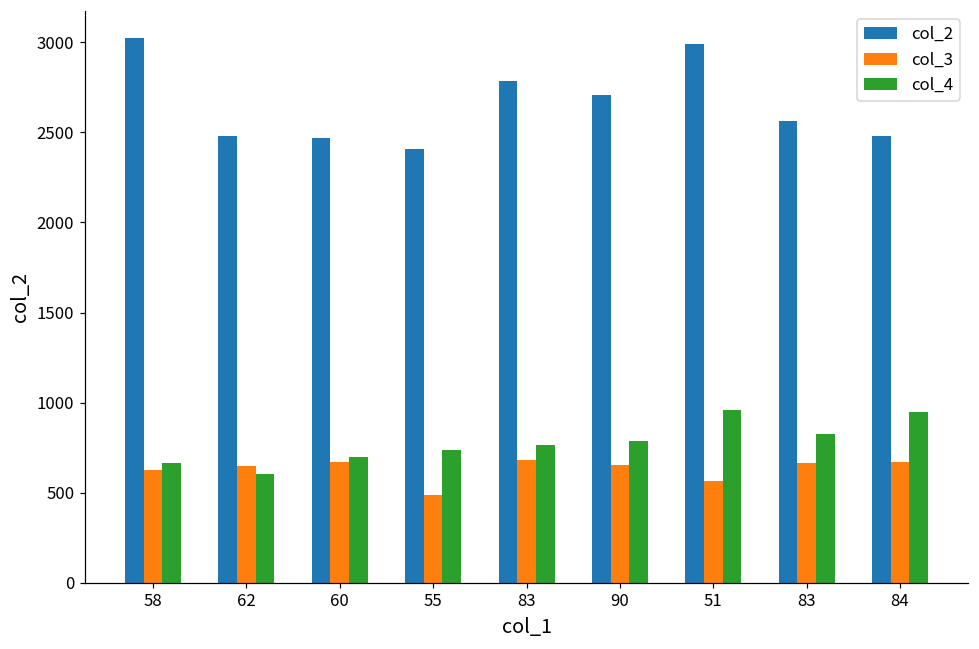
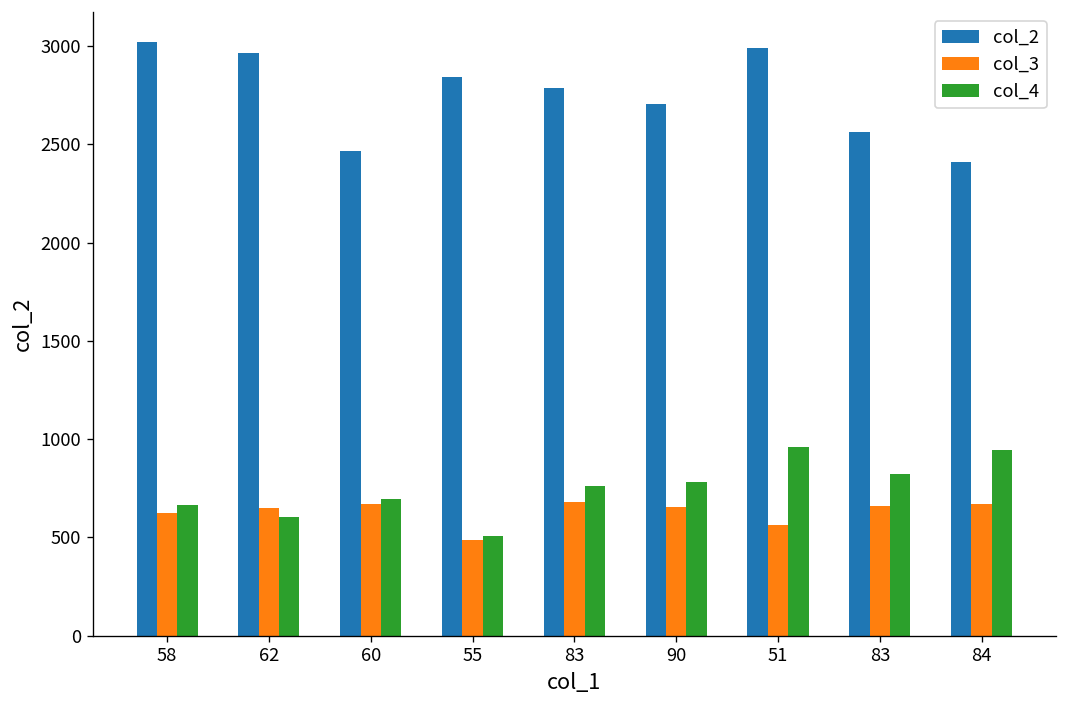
col_2, 62: 2480 -> 2970
col_2, 55: 2410 -> 2840
col_4, 55: 740 -> 510
col_2, 84: 2480 -> 2410
